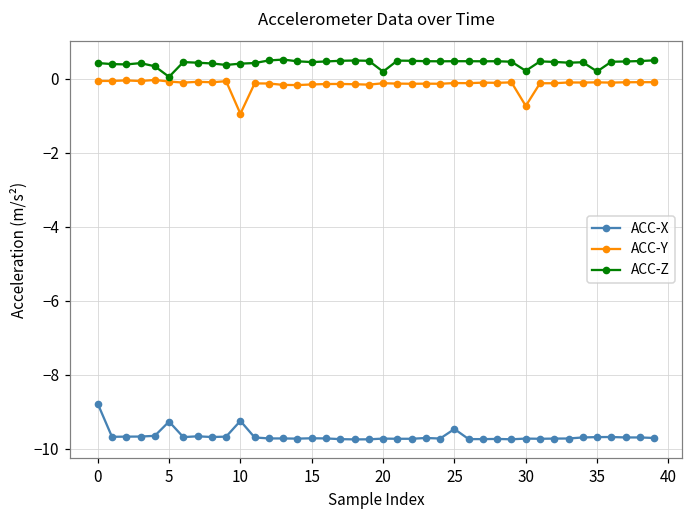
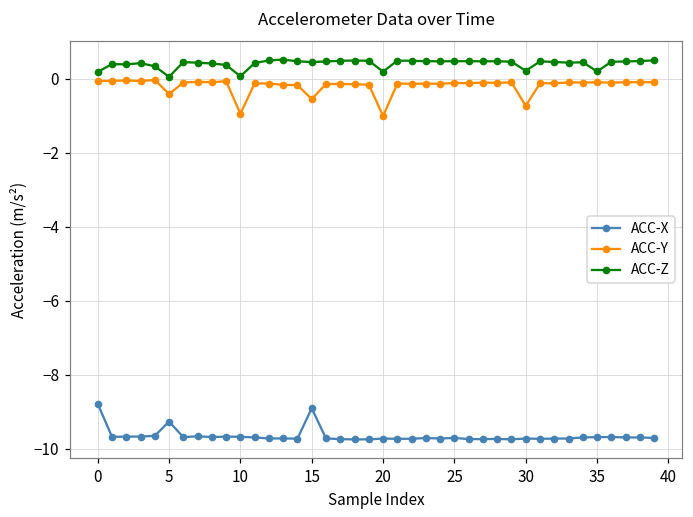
ACC-Z, 0: 0.4 -> 0.2
ACC-Y, 5: -0.1 -> -0.4
ACC-X, 10: -9.2 -> -9.7
ACC-Z, 10: 0.4 -> 0.1
ACC-X, 15: -9.7 -> -8.9
ACC-Y, 15: -0.2 -> -0.5
ACC-Y, 20: -0.1 -> -1.0
ACC-X, 25: -9.5 -> -9.7
